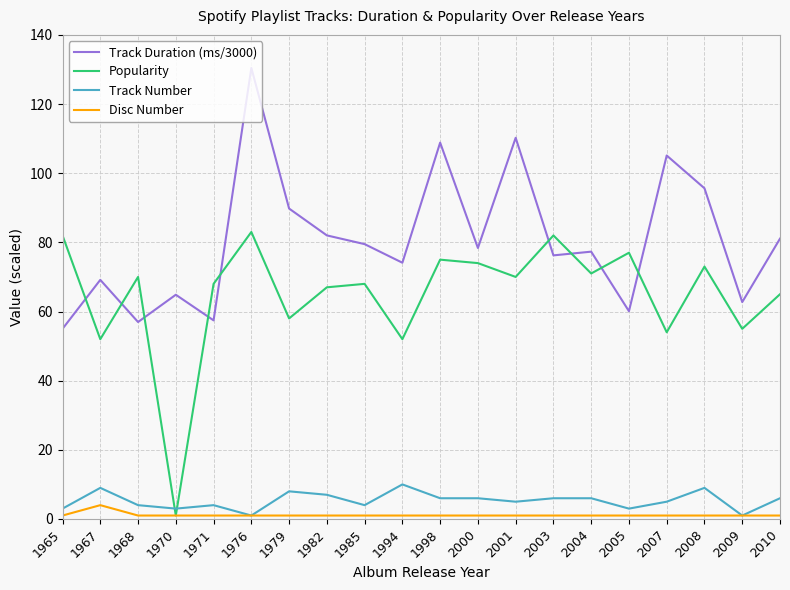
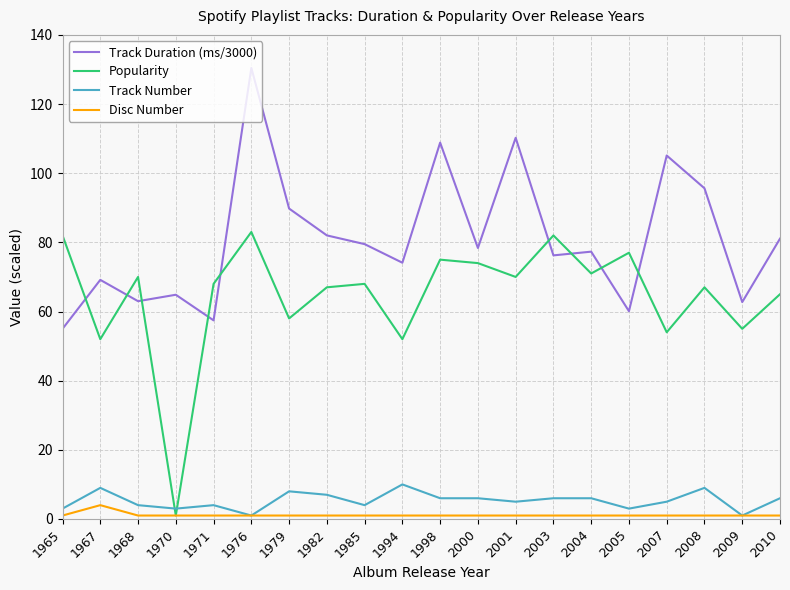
Track Duration (ms/3000), 1968: 57 -> 63
Popularity, 2008: 73 -> 67
